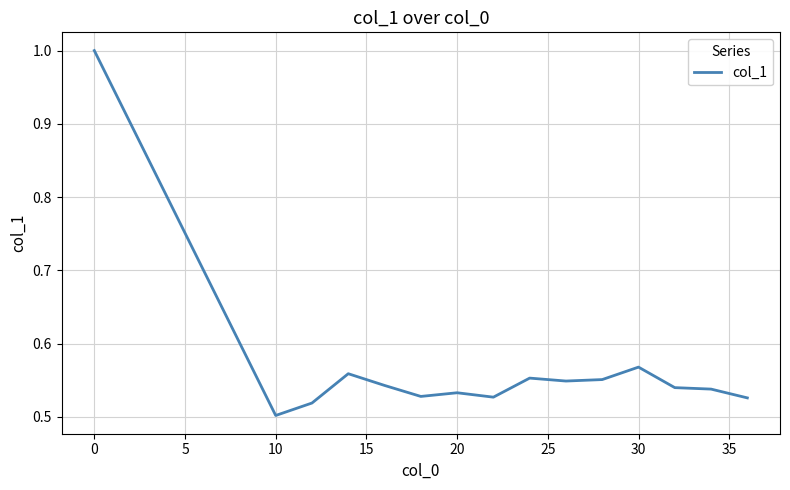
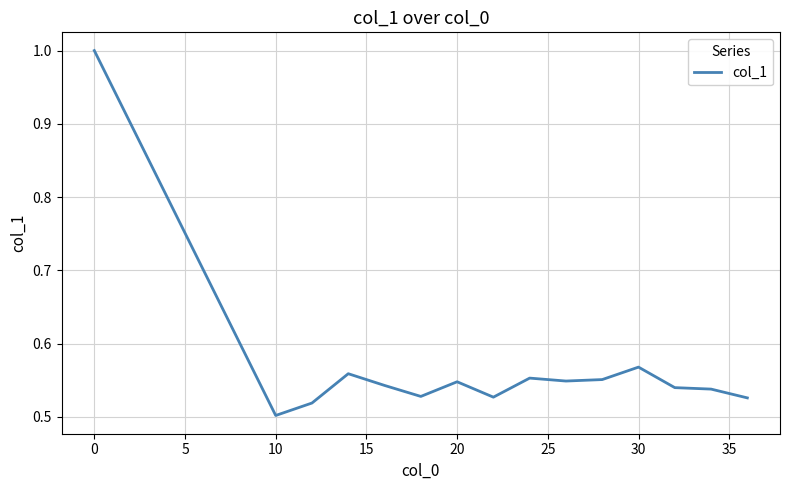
20: 0.53 -> 0.55
